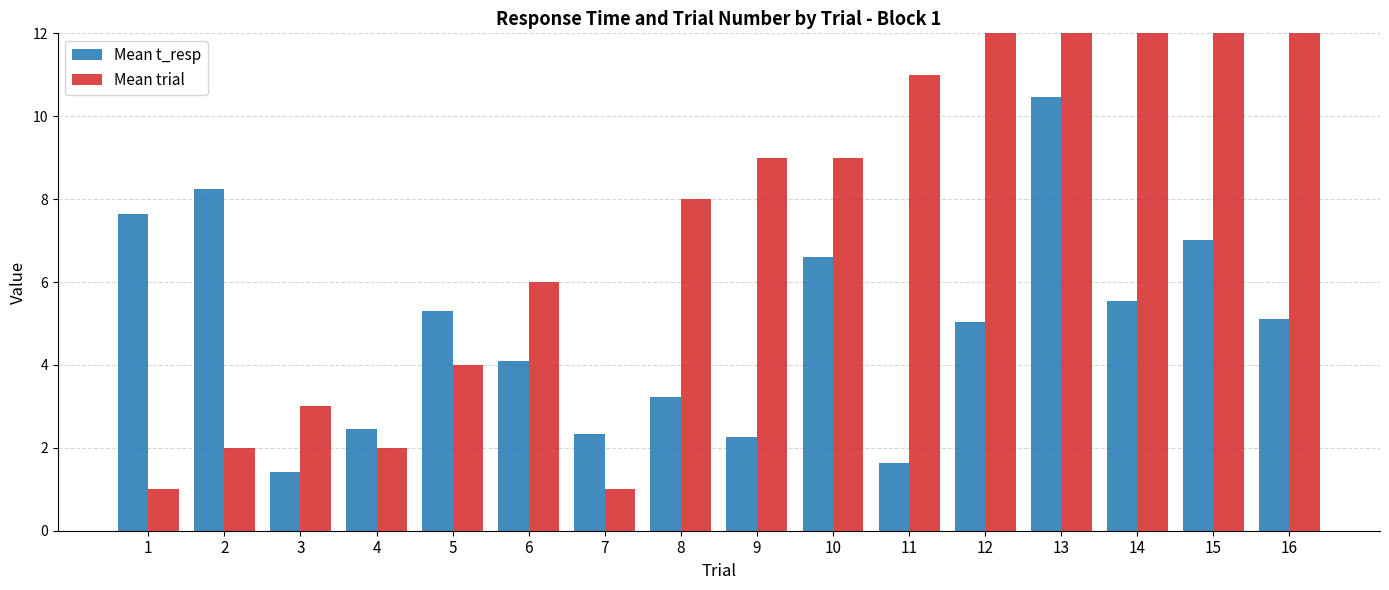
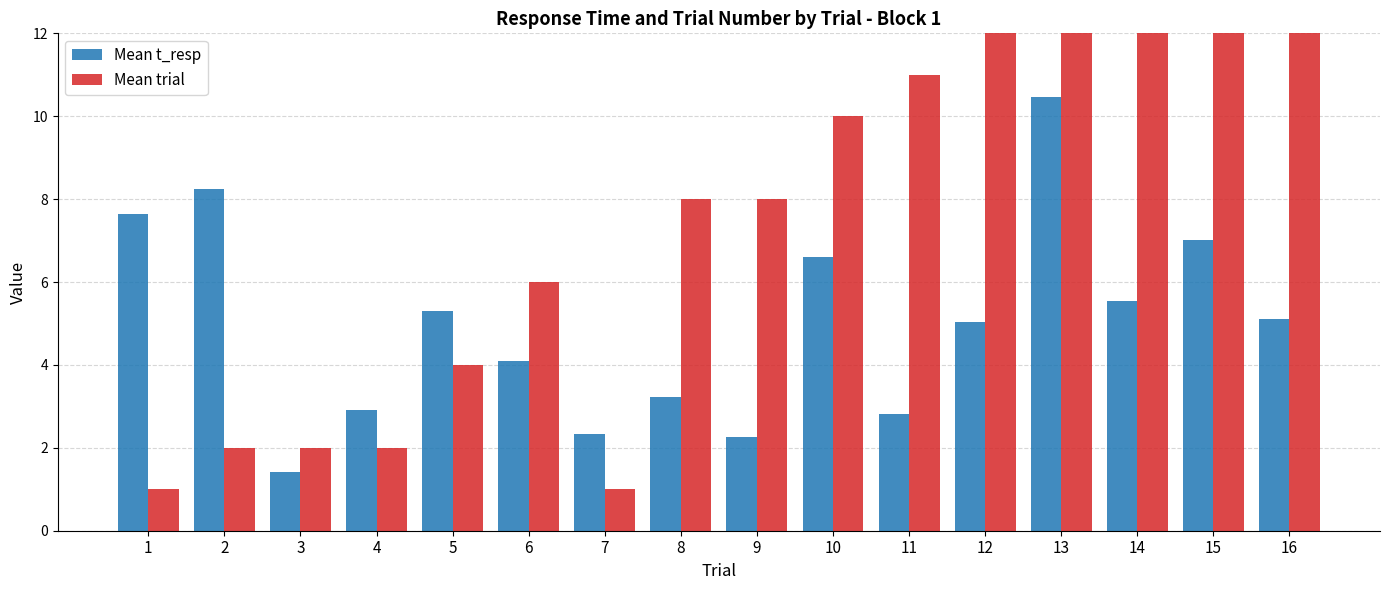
Mean trial, 3: 3 -> 2
Mean t_resp, 4: 2.5 -> 2.9
Mean trial, 9: 9 -> 8
Mean trial, 10: 9 -> 10
Mean t_resp, 11: 1.6 -> 2.8
